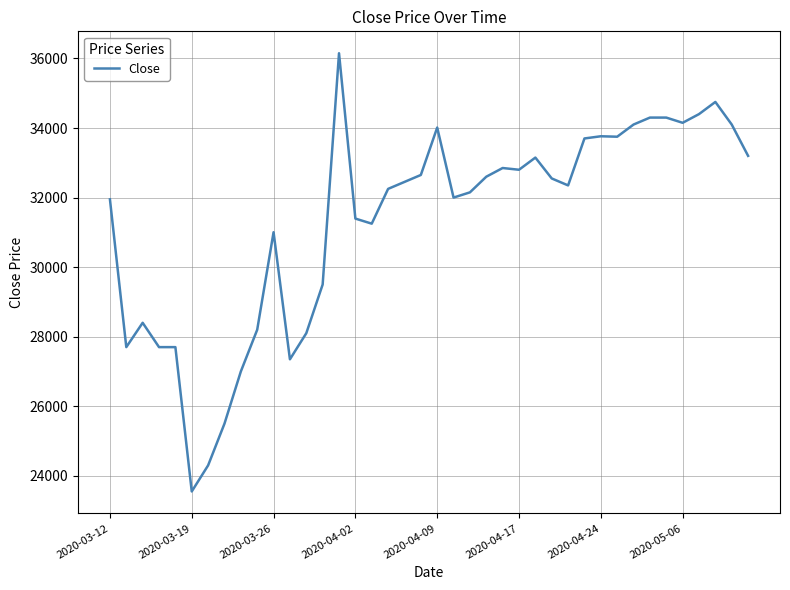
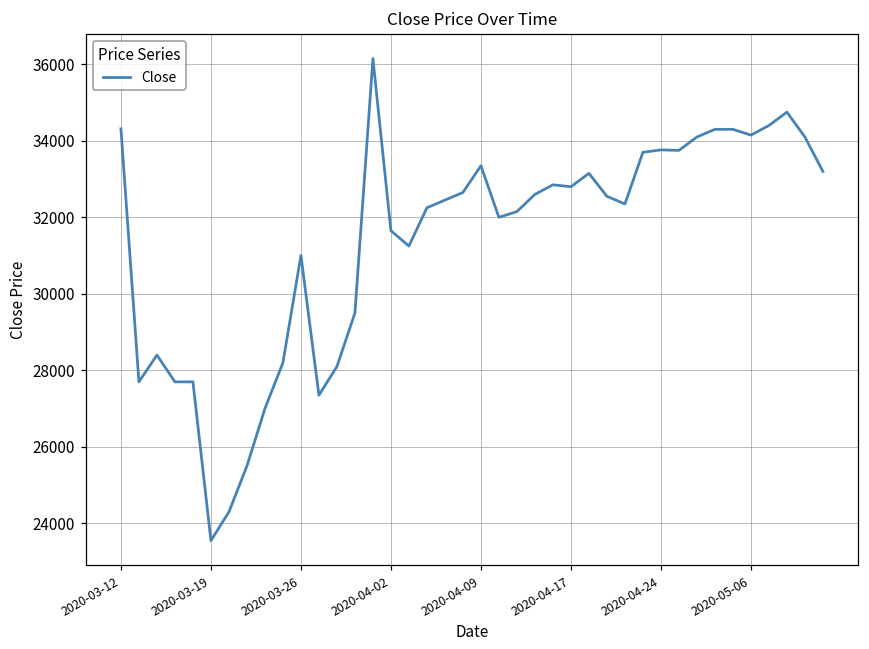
2020-03-12: 32000 -> 34300
2020-04-02: 31400 -> 31700
2020-04-09: 34000 -> 33400
